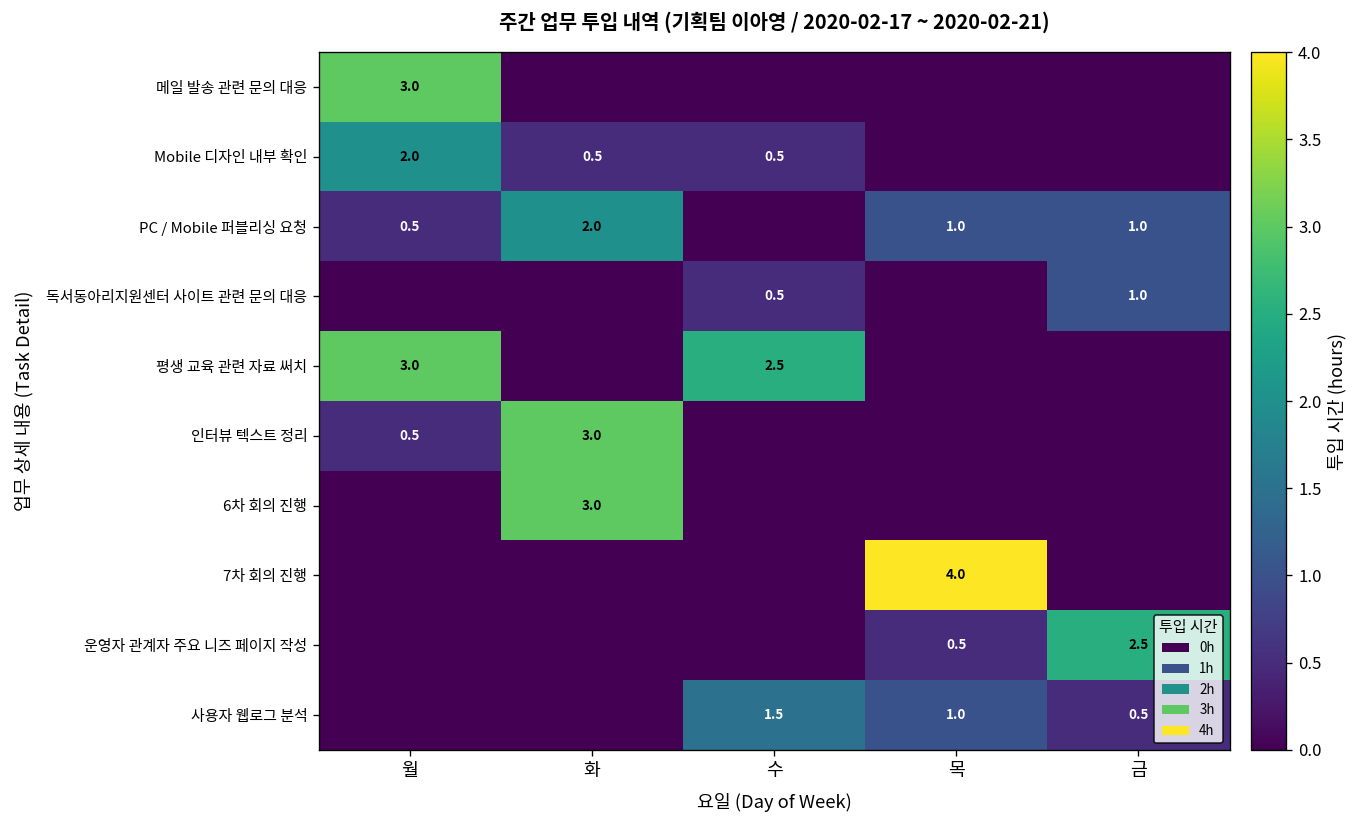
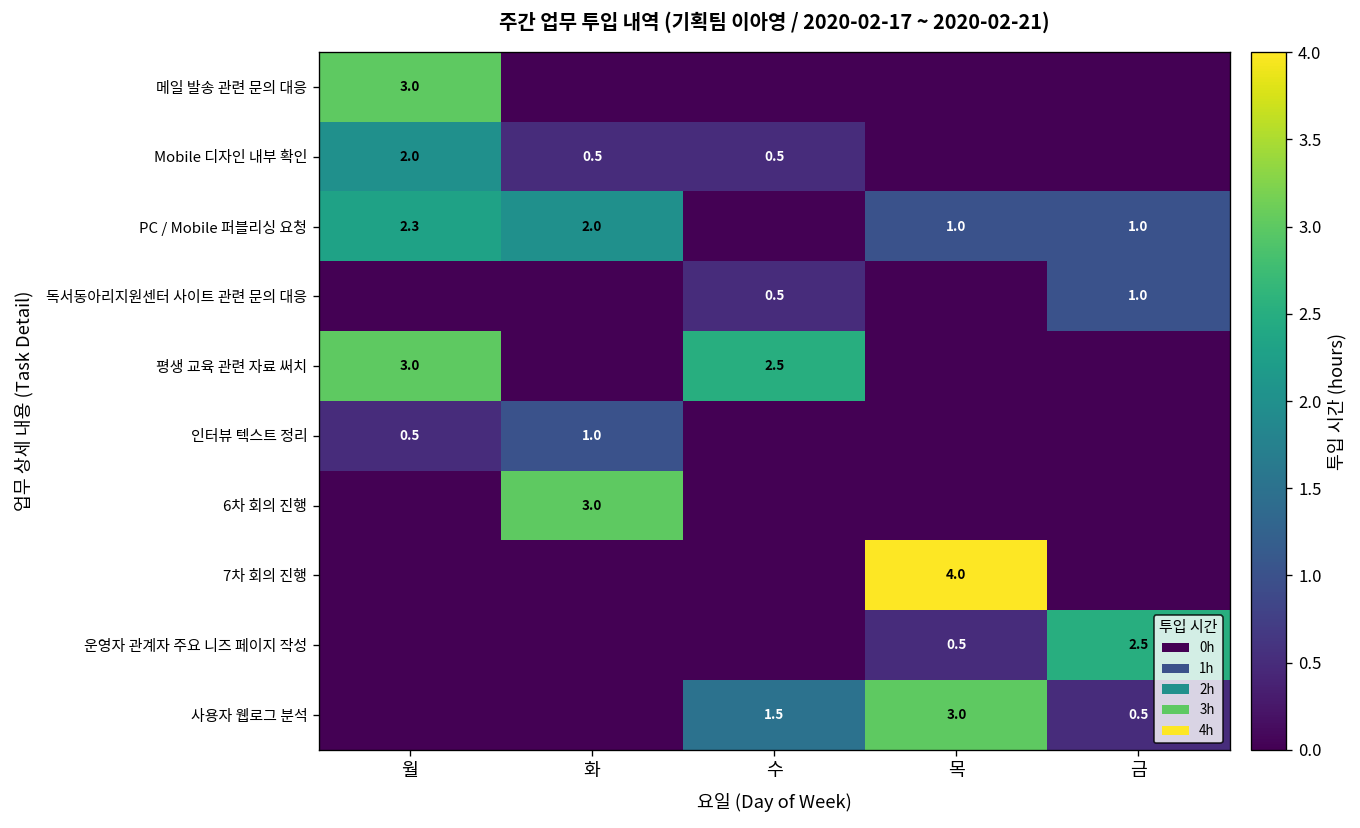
PC / Mobile 퍼블리싱 요청, 월: 0.5 -> 2.3
인터뷰 텍스트 정리, 화: 3.0 -> 1.0
사용자 웹로그 분석, 목: 1.0 -> 3.0
